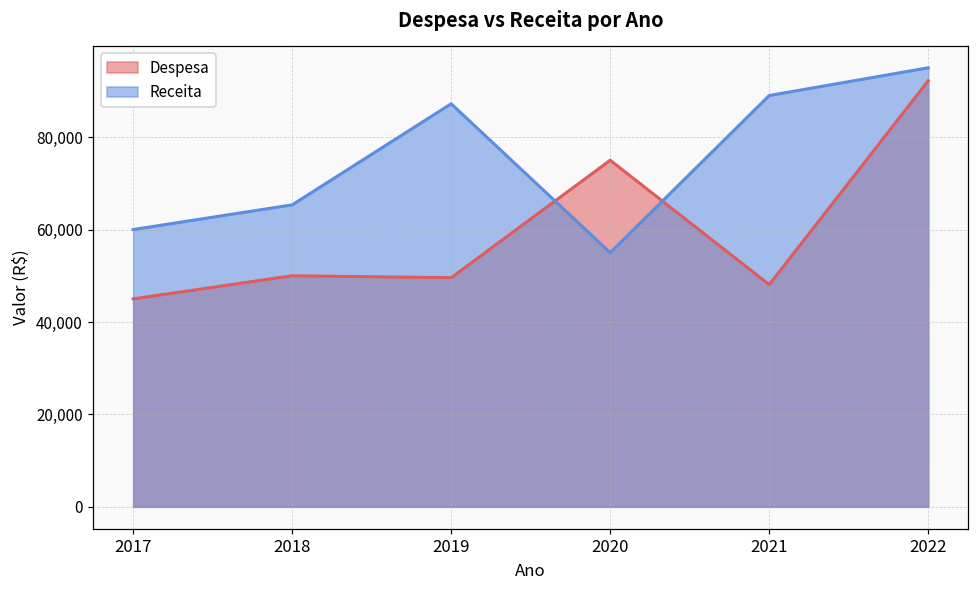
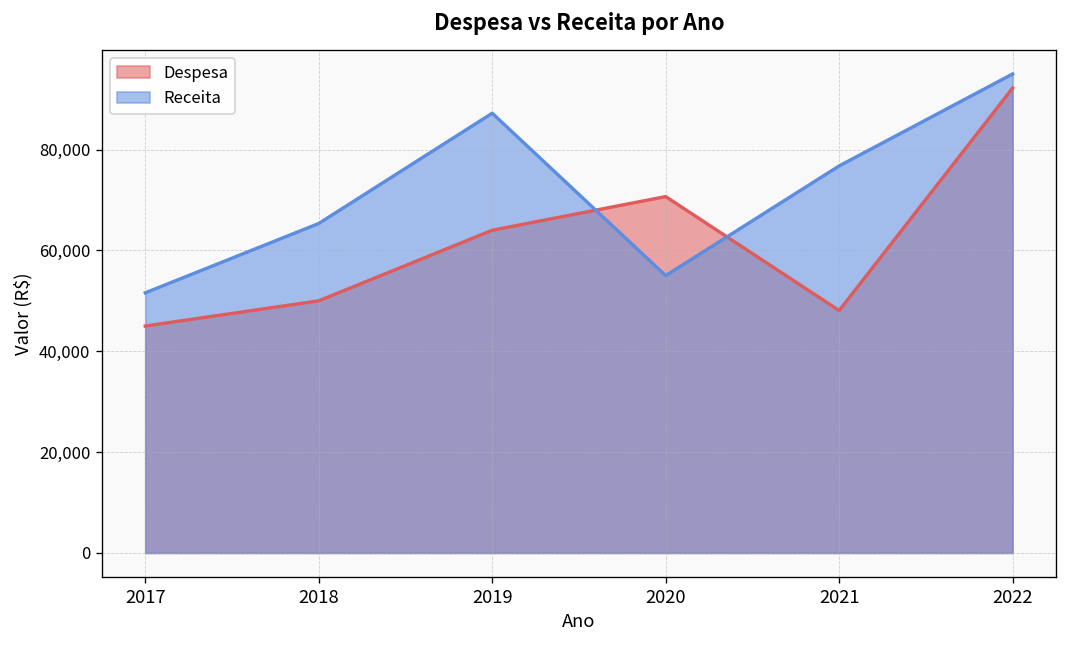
Receita, 2017: 60,000 -> 52,000
Despesa, 2019: 50,000 -> 64,000
Despesa, 2020: 75,000 -> 71,000
Receita, 2021: 89,000 -> 77,000
